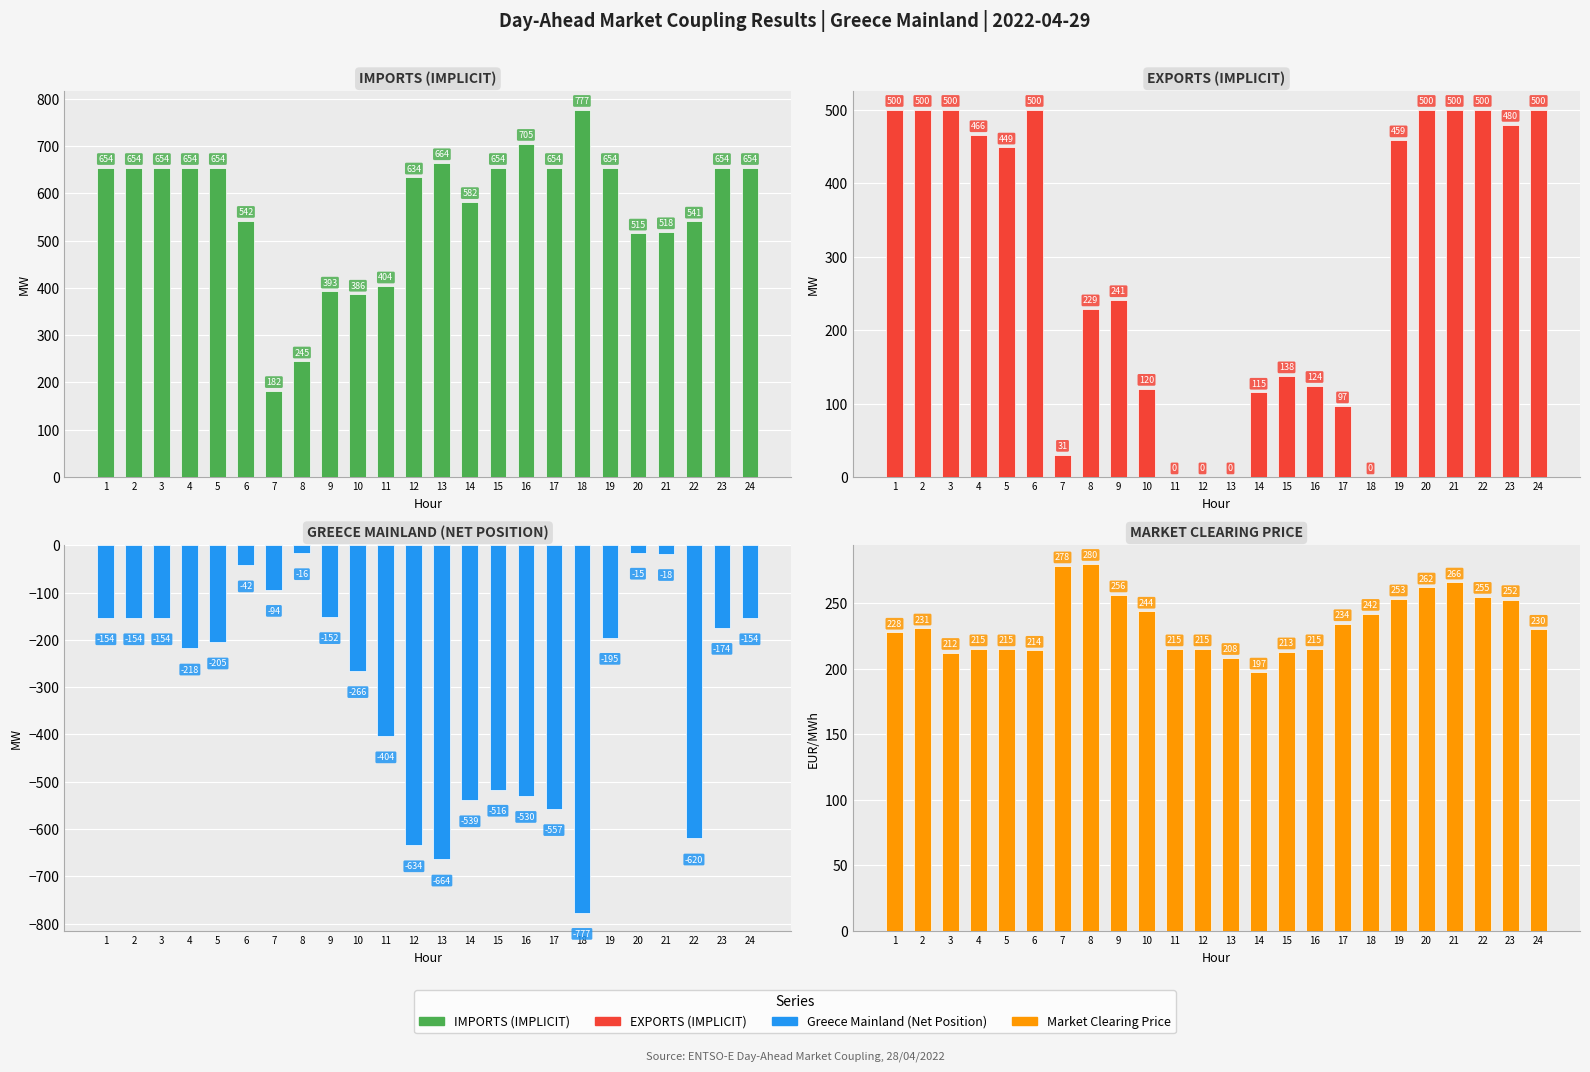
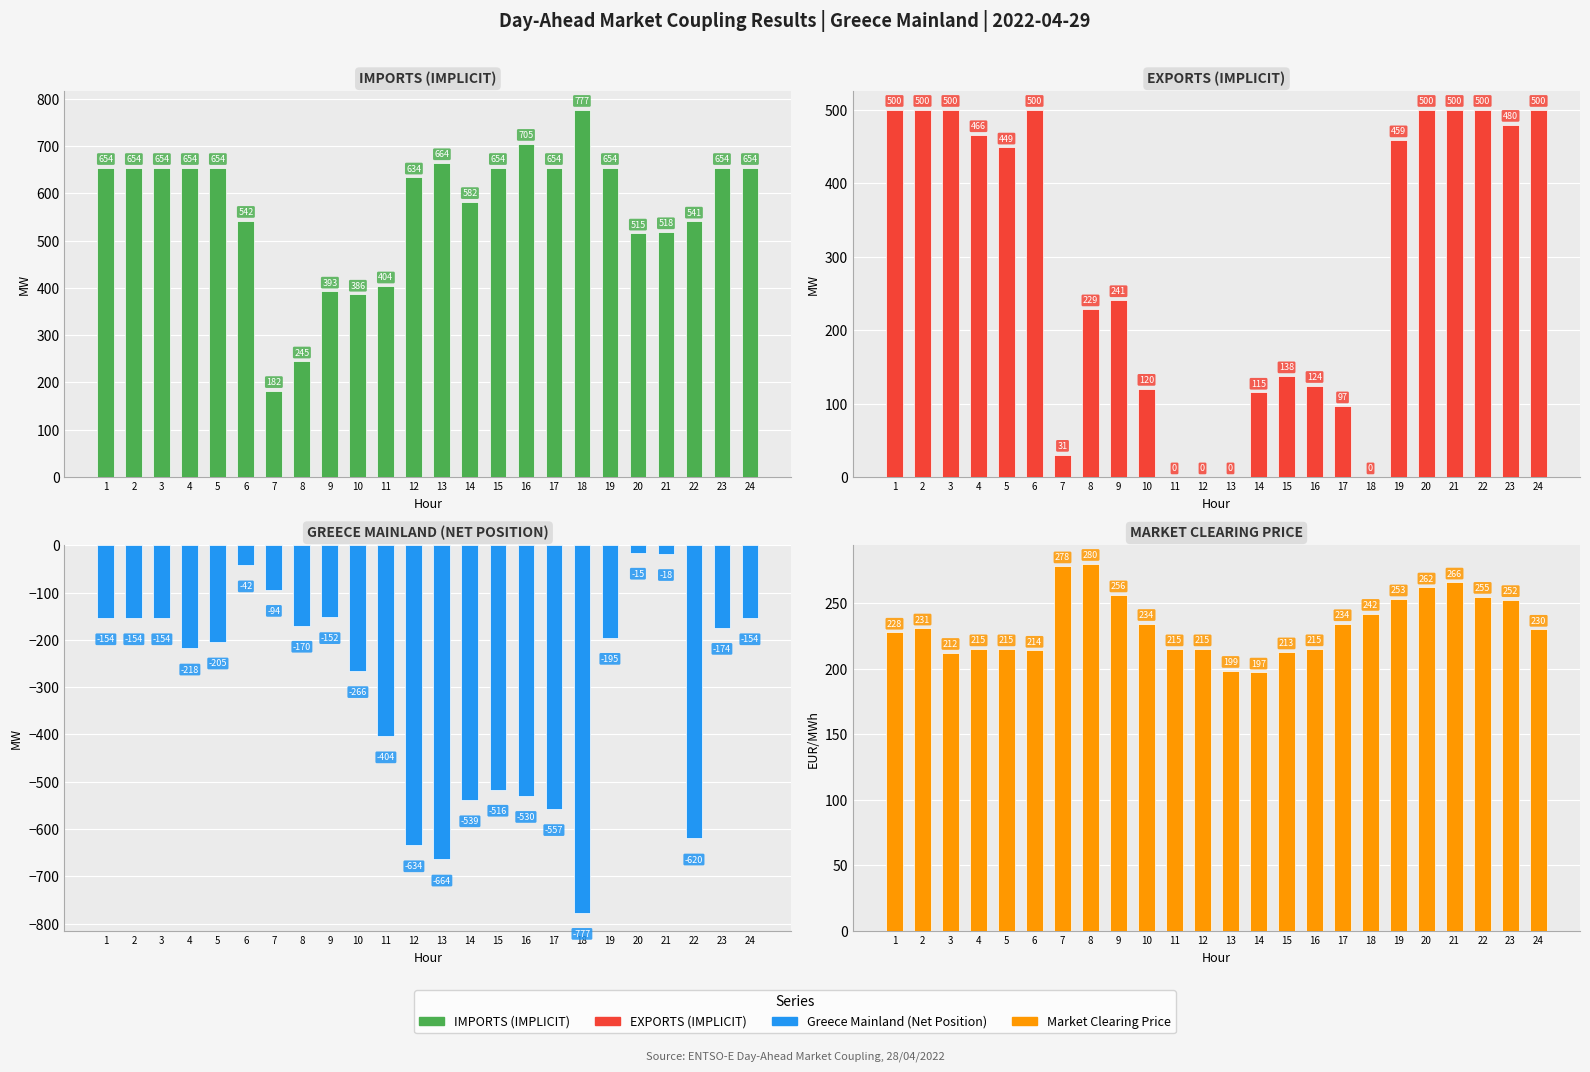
GREECE MAINLAND (NET POSITION), 8: -16 -> -170
MARKET CLEARING PRICE, 10: 244 -> 234
MARKET CLEARING PRICE, 13: 208 -> 199
